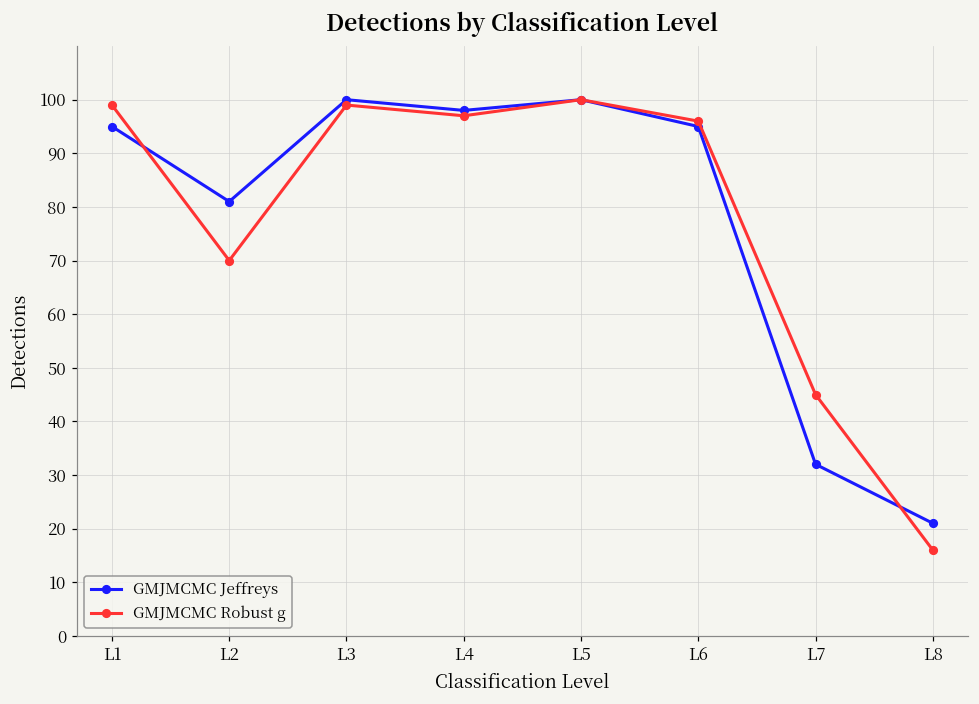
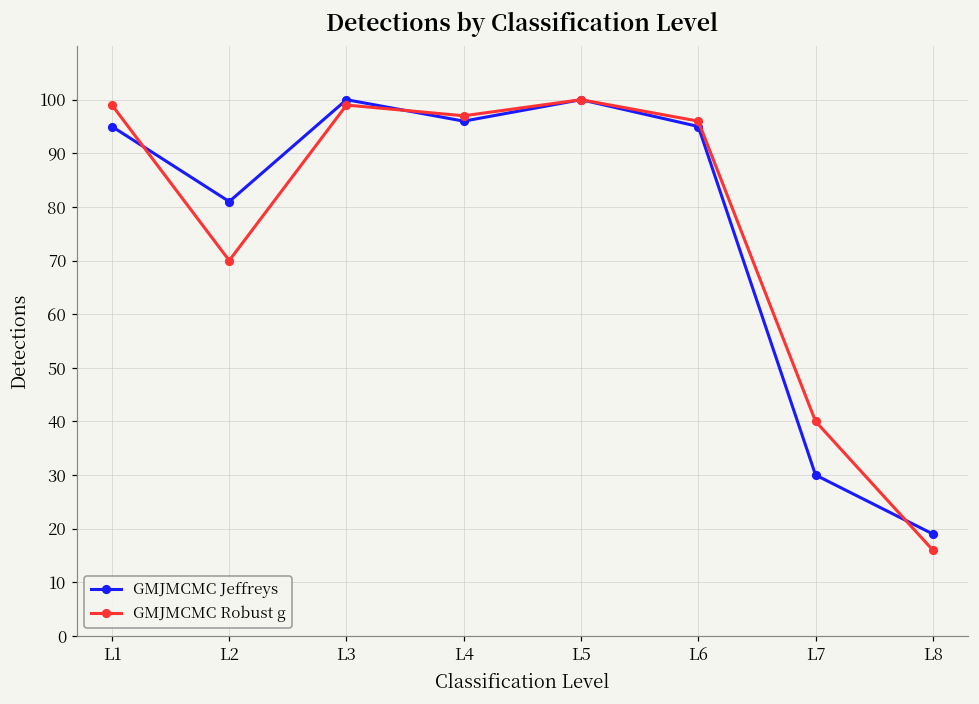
GMJMCMC Jeffreys, L4: 98 -> 96
GMJMCMC Jeffreys, L7: 32 -> 30
GMJMCMC Robust g, L7: 45 -> 40
GMJMCMC Jeffreys, L8: 21 -> 19
